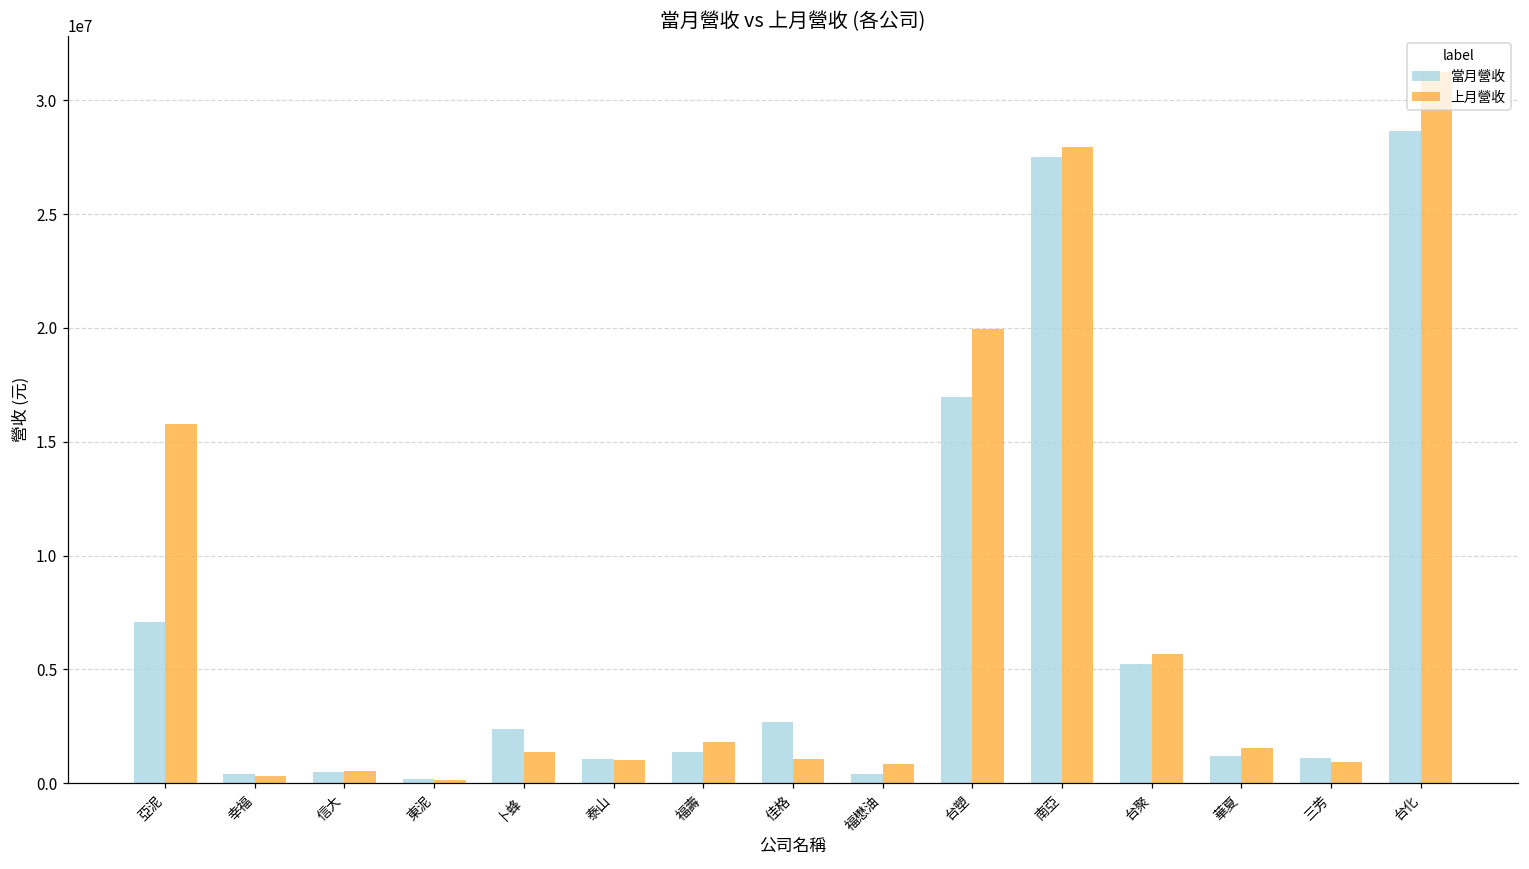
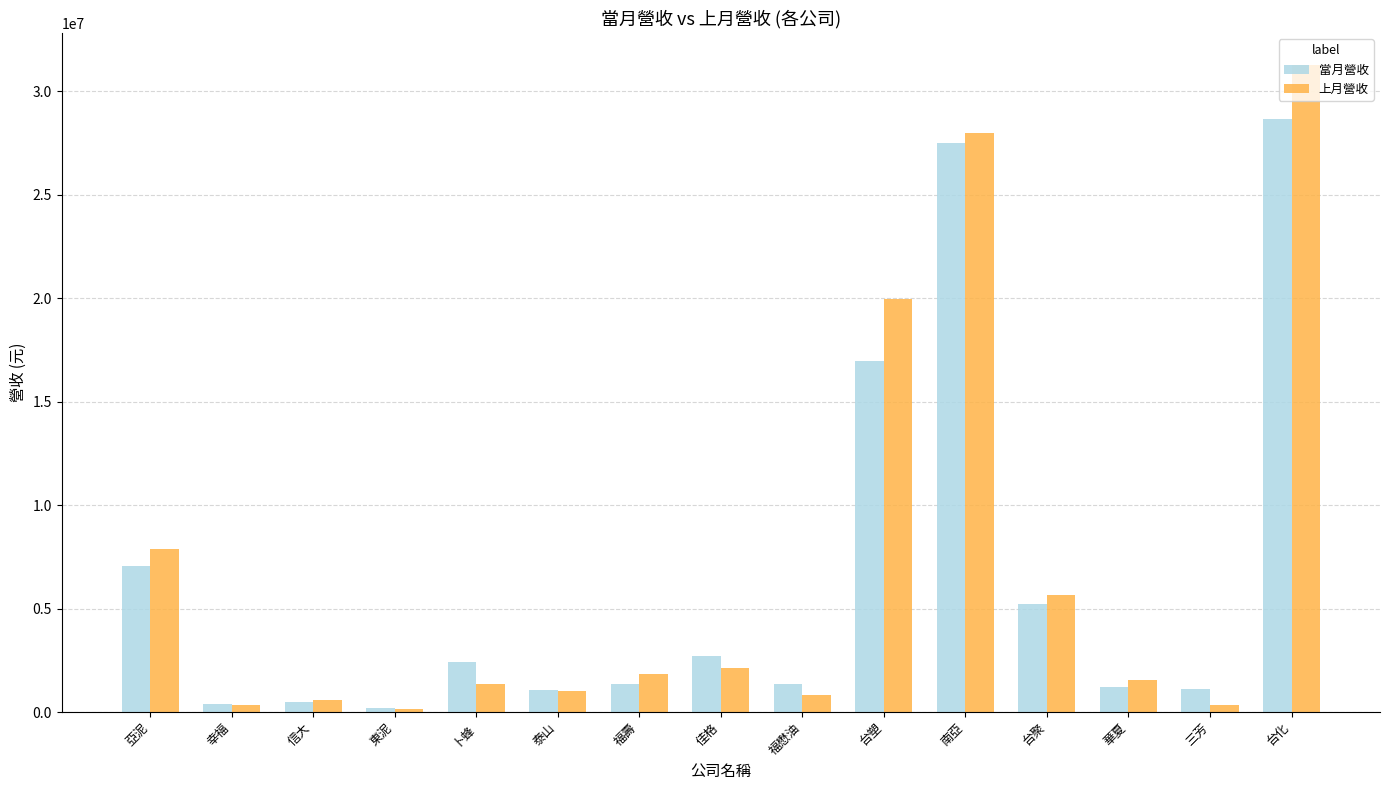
上月營收, 亞泥: 15800000 -> 7900000
上月營收, 佳格: 1100000 -> 2100000
當月營收, 福懋油: 400000 -> 1300000
上月營收, 三芳: 900000 -> 300000
